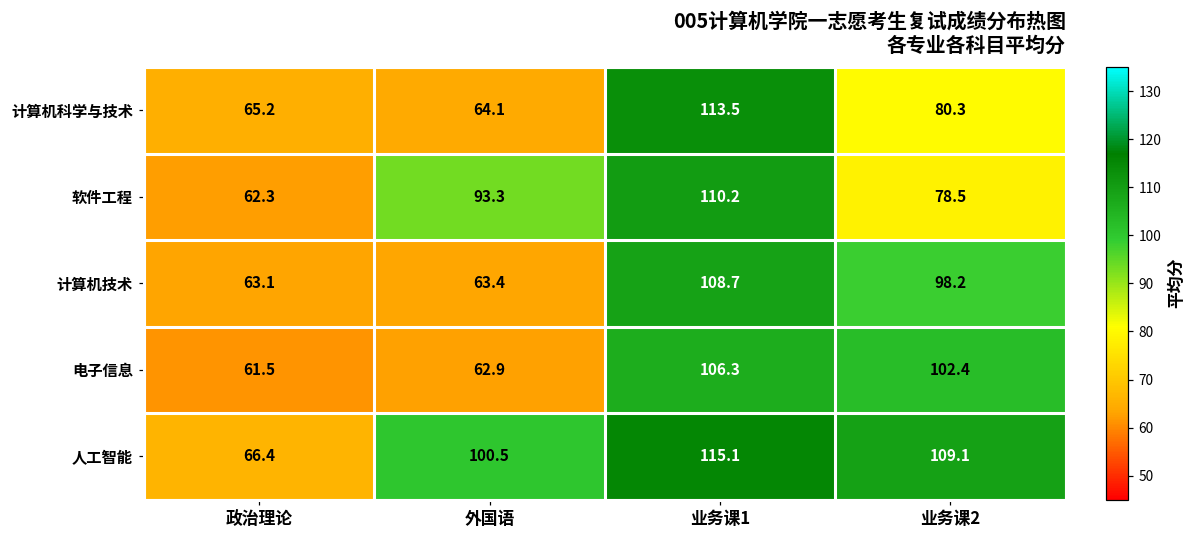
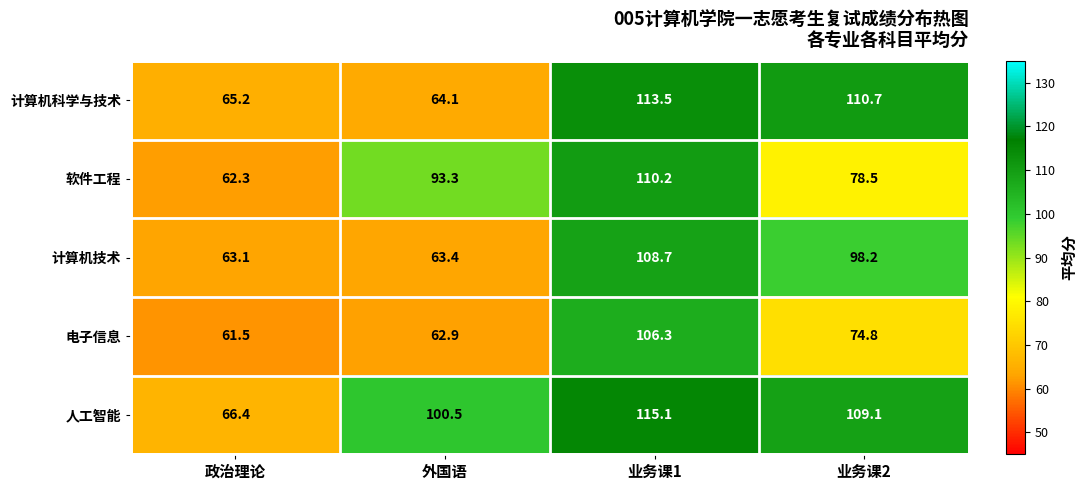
计算机科学与技术, 业务课2: 80.3 -> 110.7
电子信息, 业务课2: 102.4 -> 74.8
